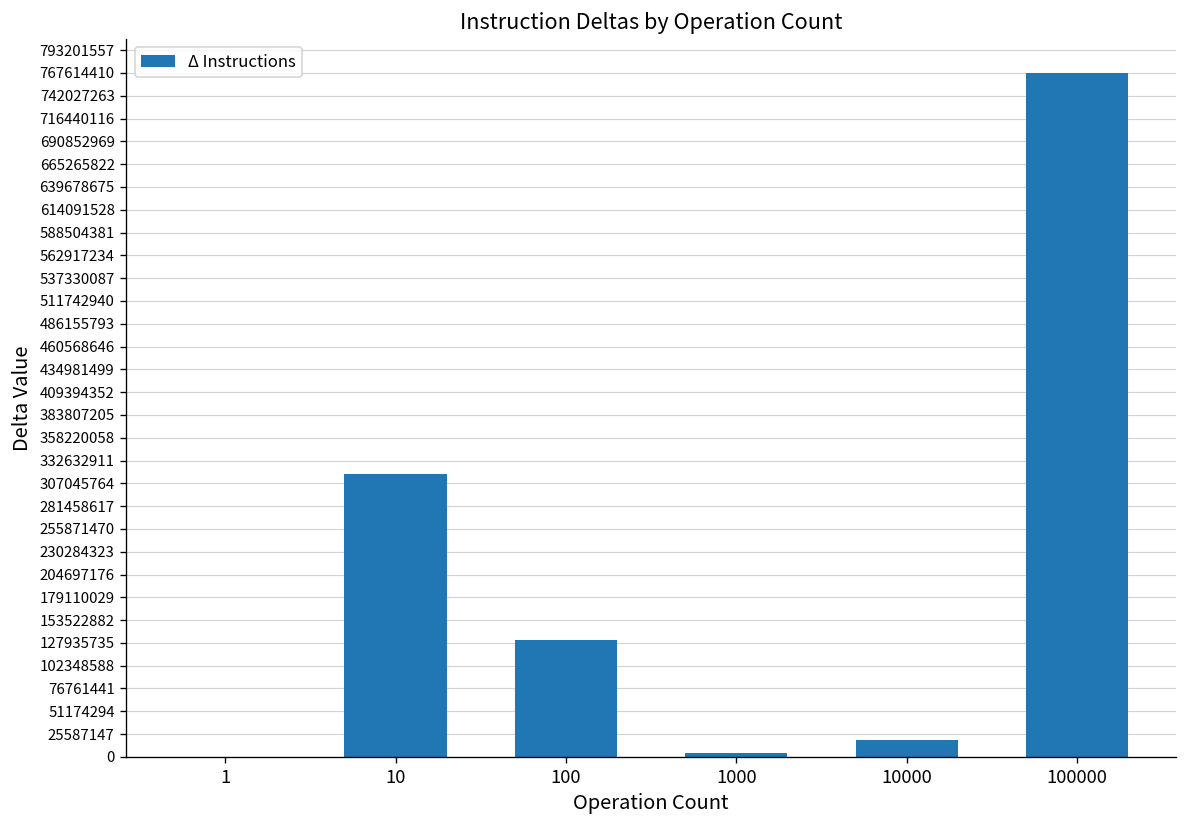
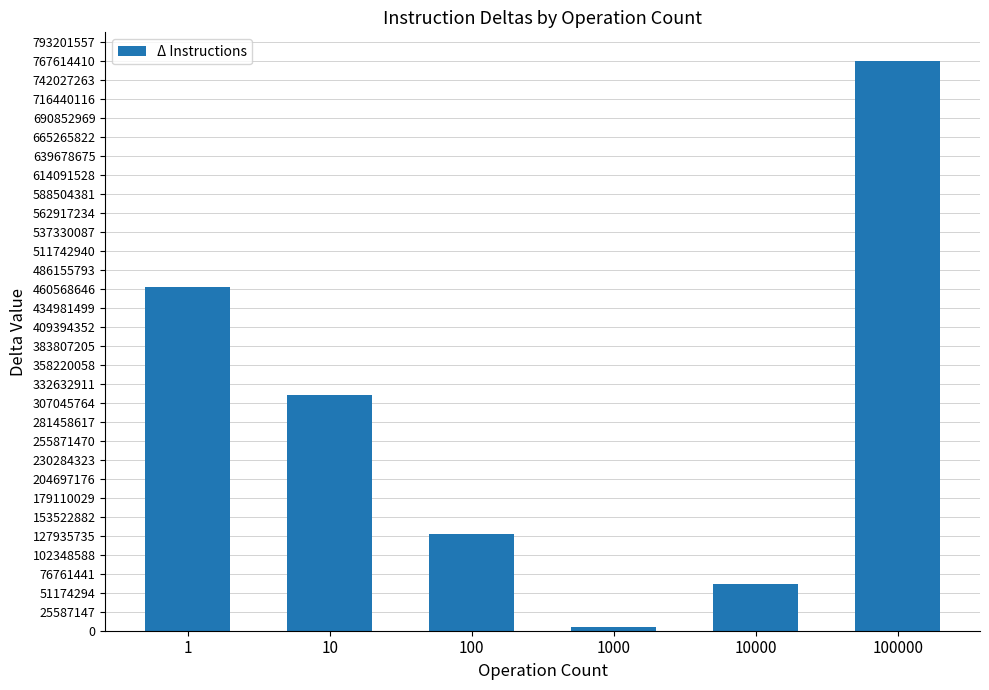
1: 0 -> 460000000
10000: 20000000 -> 60000000
